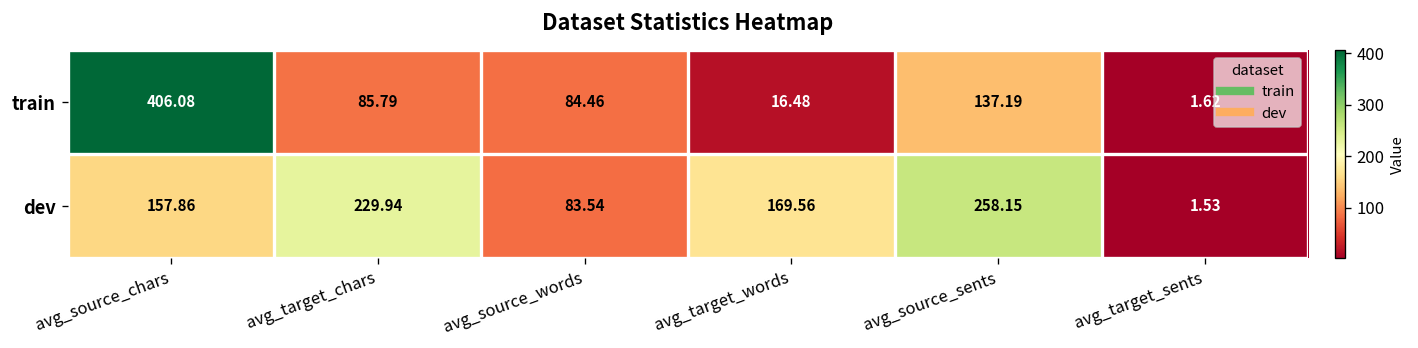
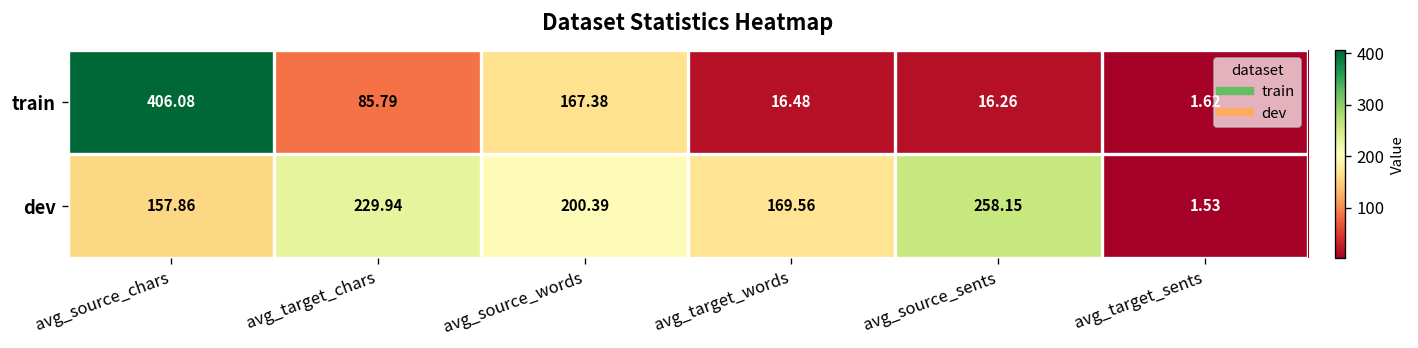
train, avg_source_words: 84.46 -> 167.38
train, avg_source_sents: 137.19 -> 16.26
dev, avg_source_words: 83.54 -> 200.39
